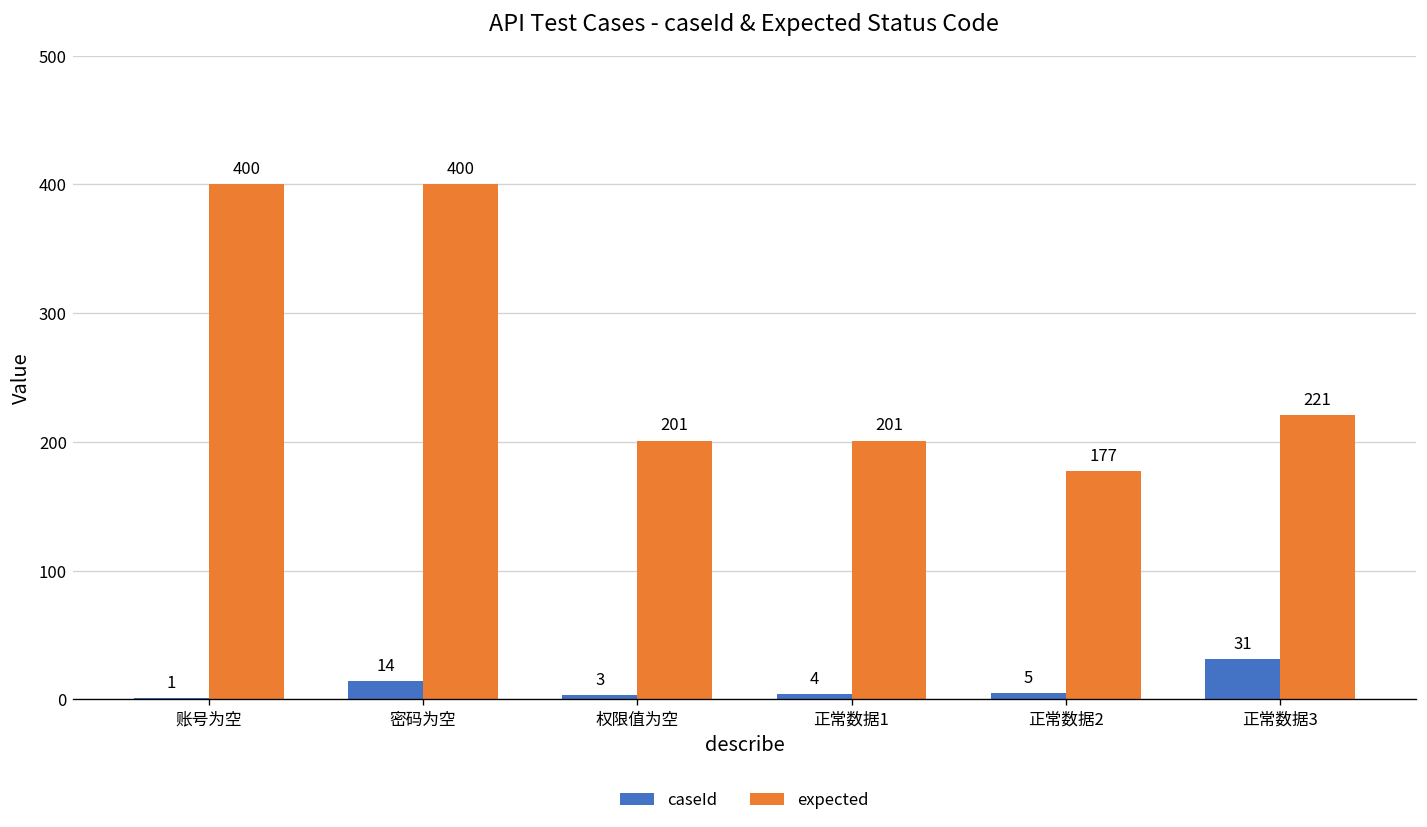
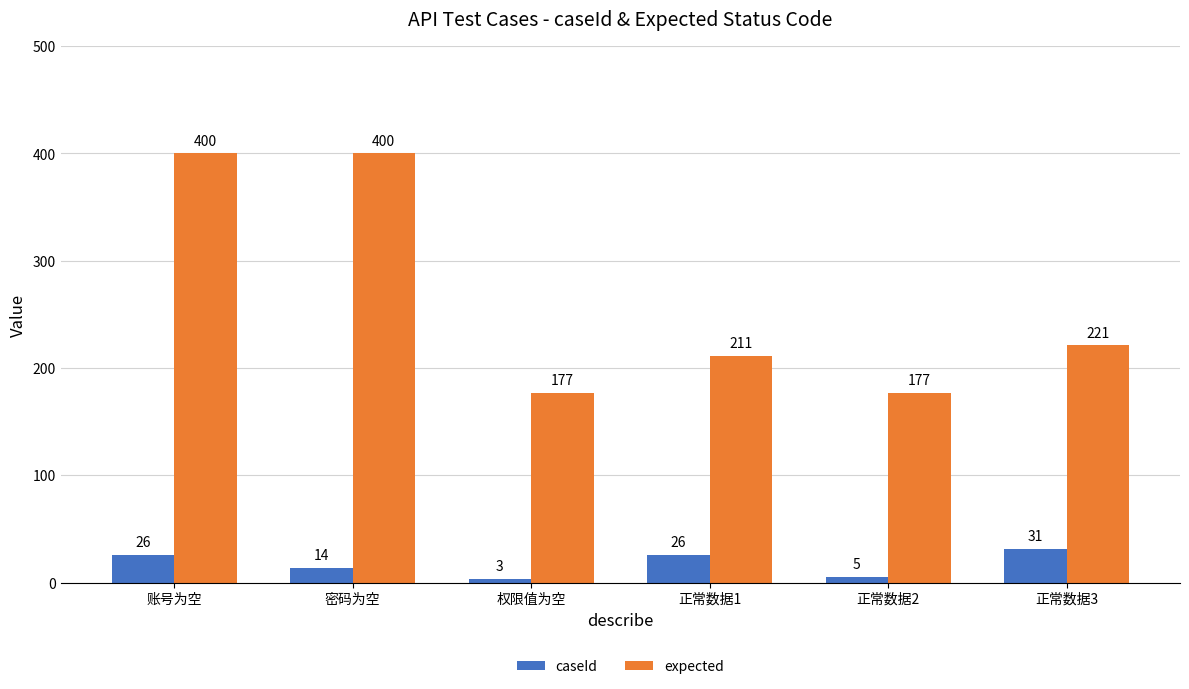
caseId, 账号为空: 1 -> 26
expected, 权限值为空: 201 -> 177
caseId, 正常数据1: 4 -> 26
expected, 正常数据1: 201 -> 211
